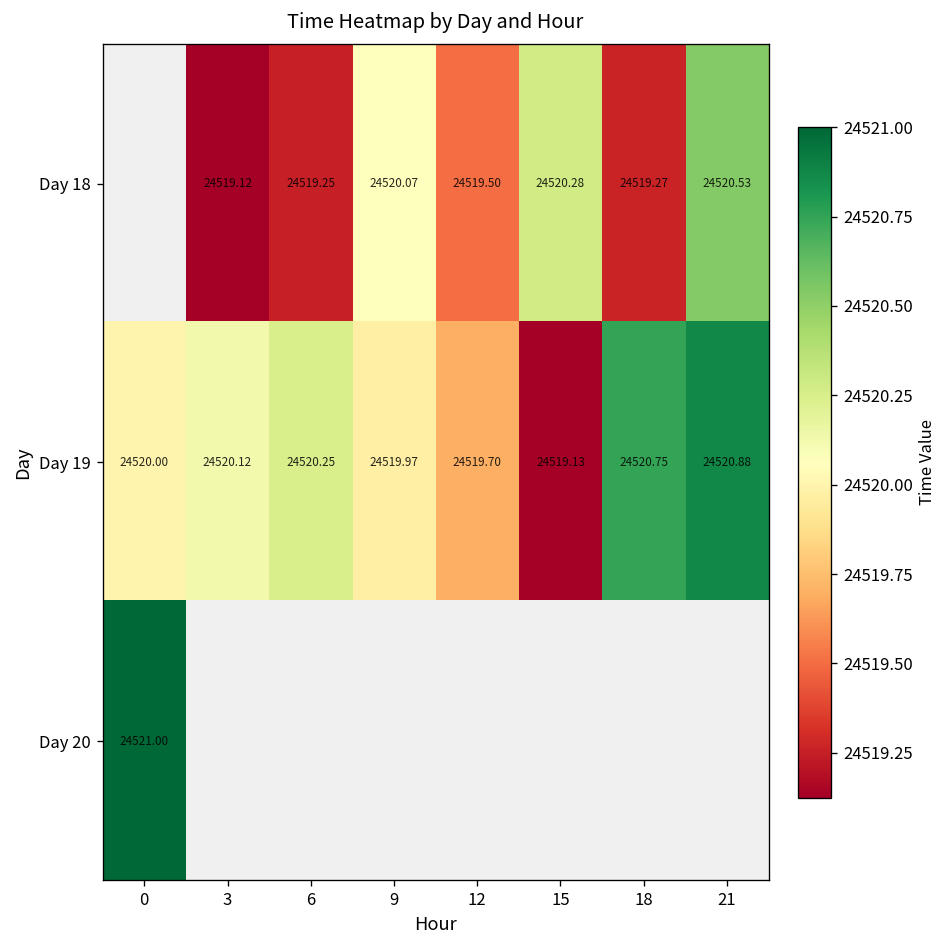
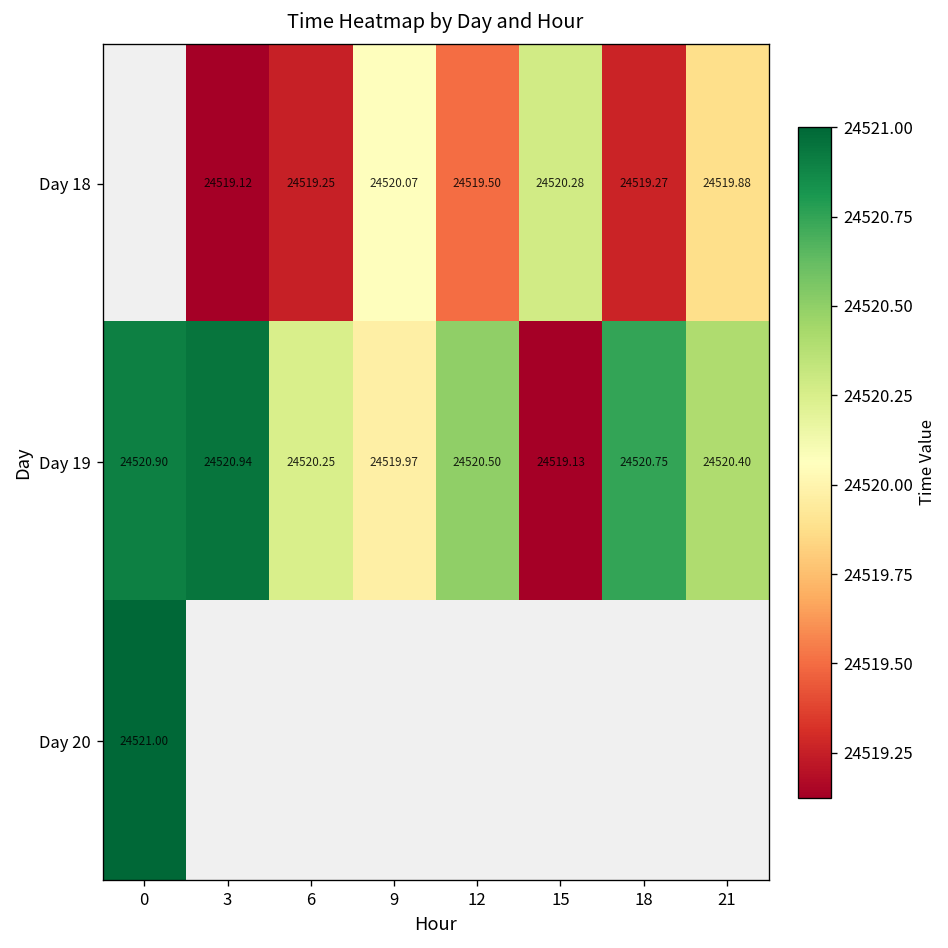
Day 18, 21: 24520.53 -> 24519.88
Day 19, 0: 24520.00 -> 24520.90
Day 19, 3: 24520.12 -> 24520.94
Day 19, 12: 24519.70 -> 24520.50
Day 19, 21: 24520.88 -> 24520.40
